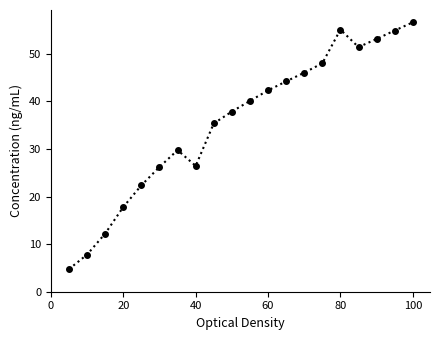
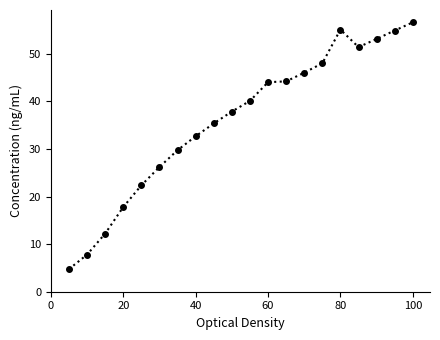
40: 26 -> 33
60: 42 -> 44
